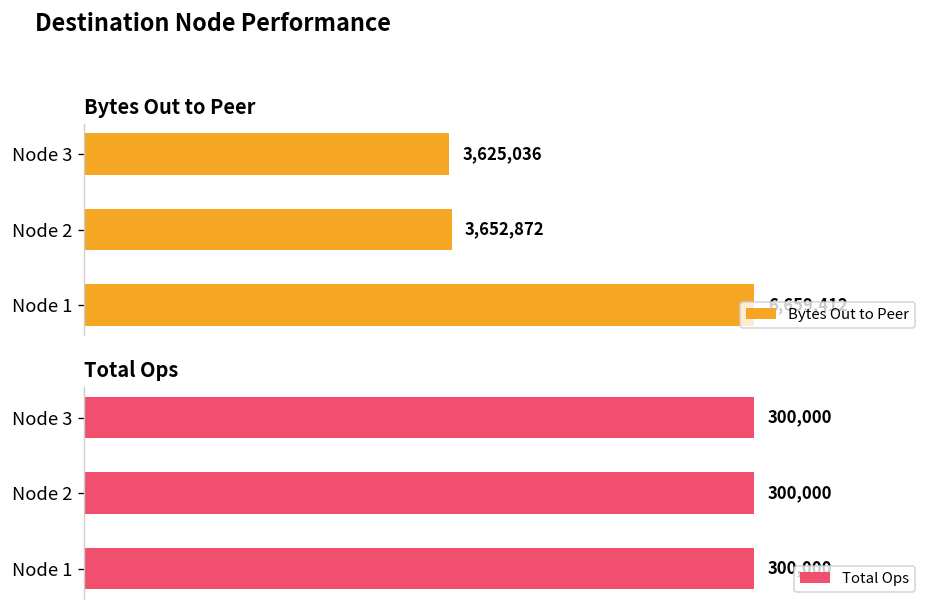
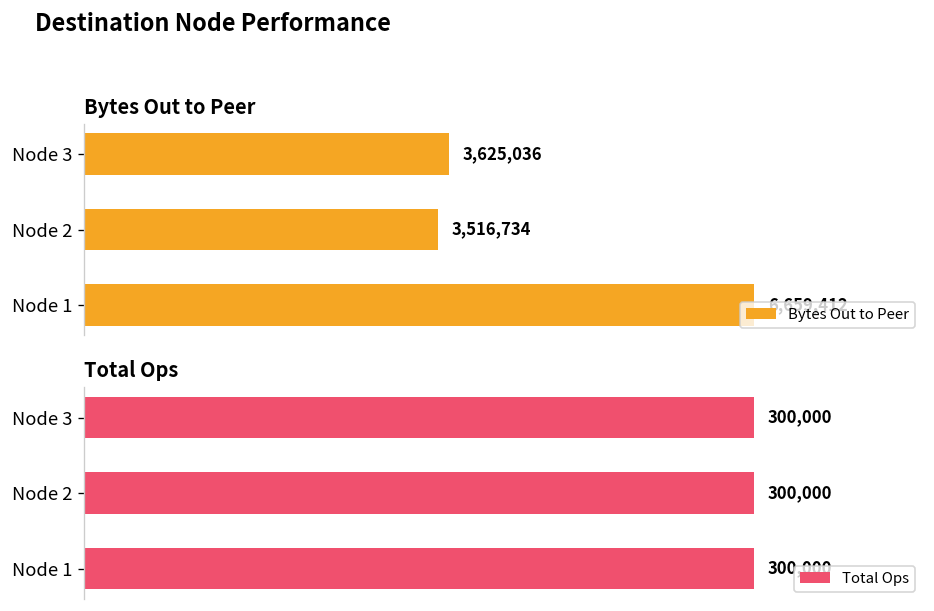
Bytes Out to Peer, Node 2: 3,652,872 -> 3,516,734
